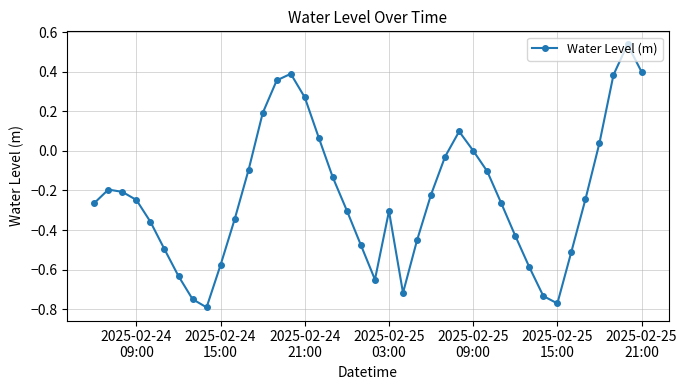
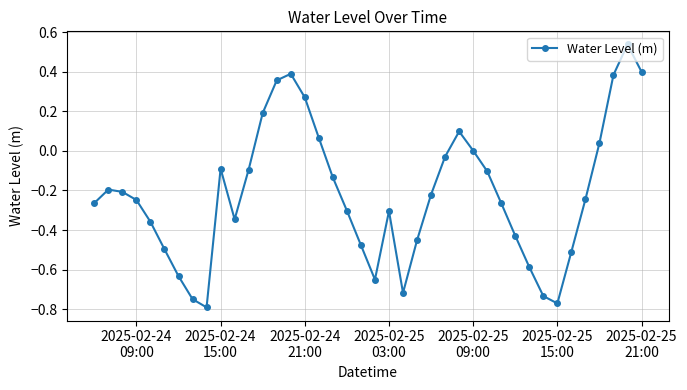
2025-02-24 15:00: -0.58 -> -0.09
